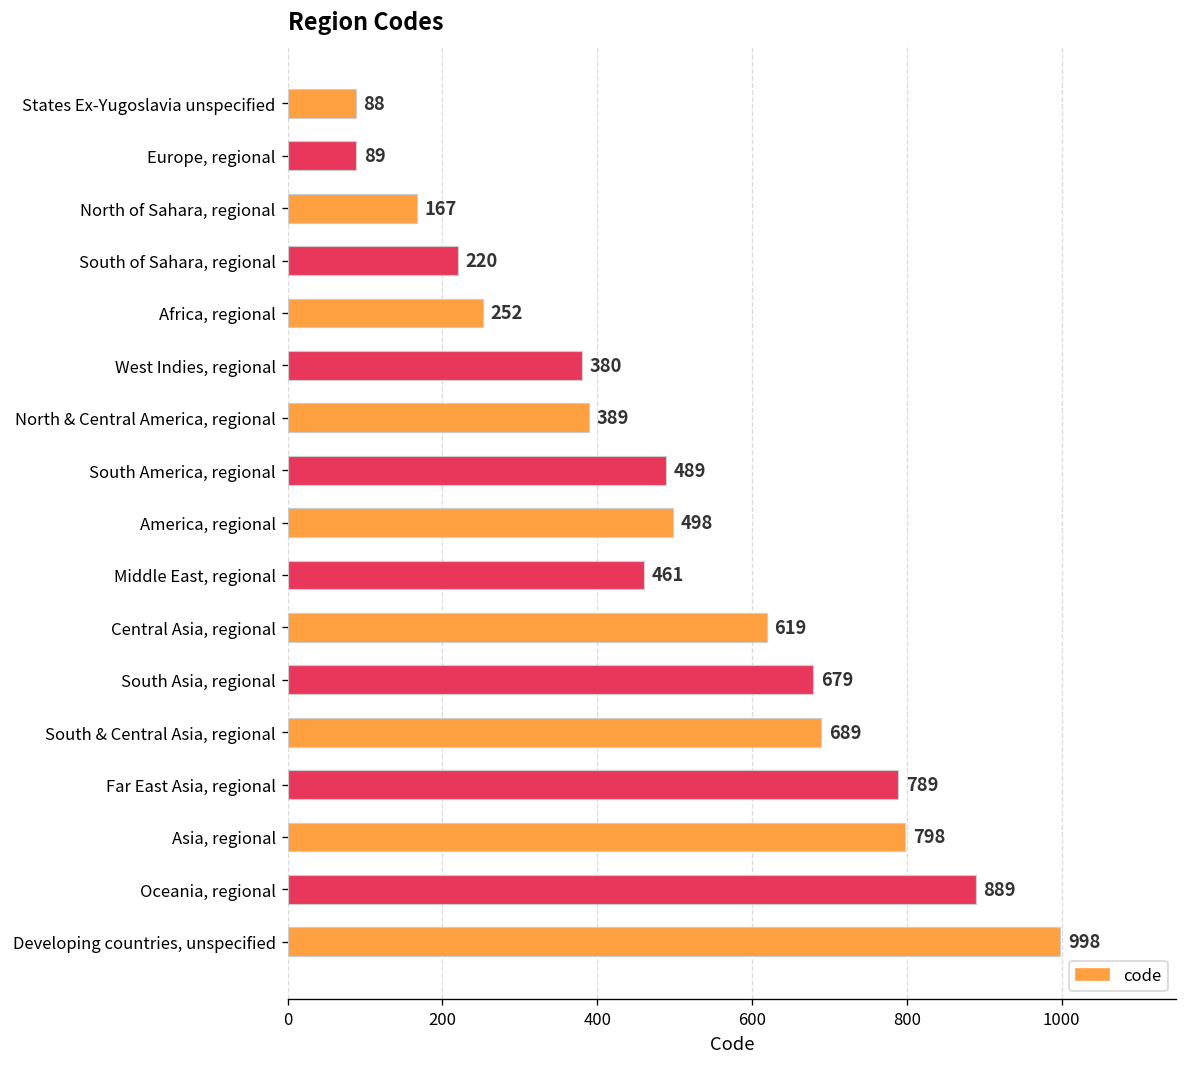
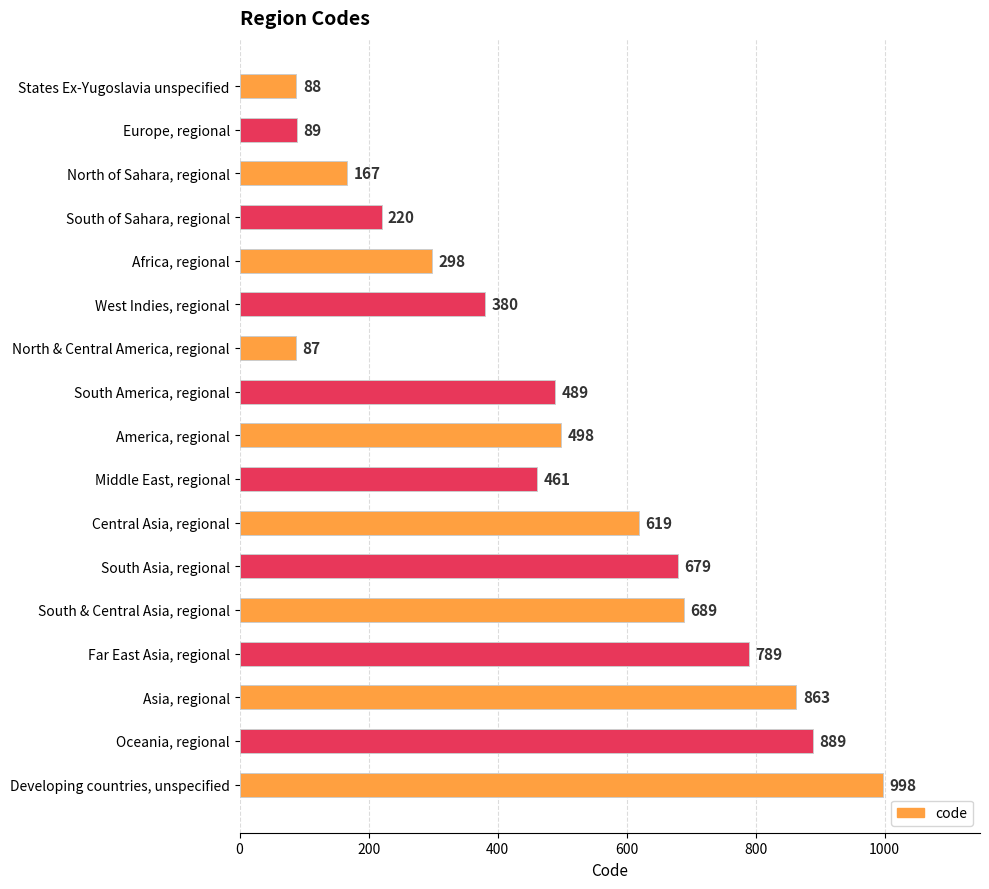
Africa, regional: 252 -> 298
North & Central America, regional: 389 -> 87
Asia, regional: 798 -> 863
